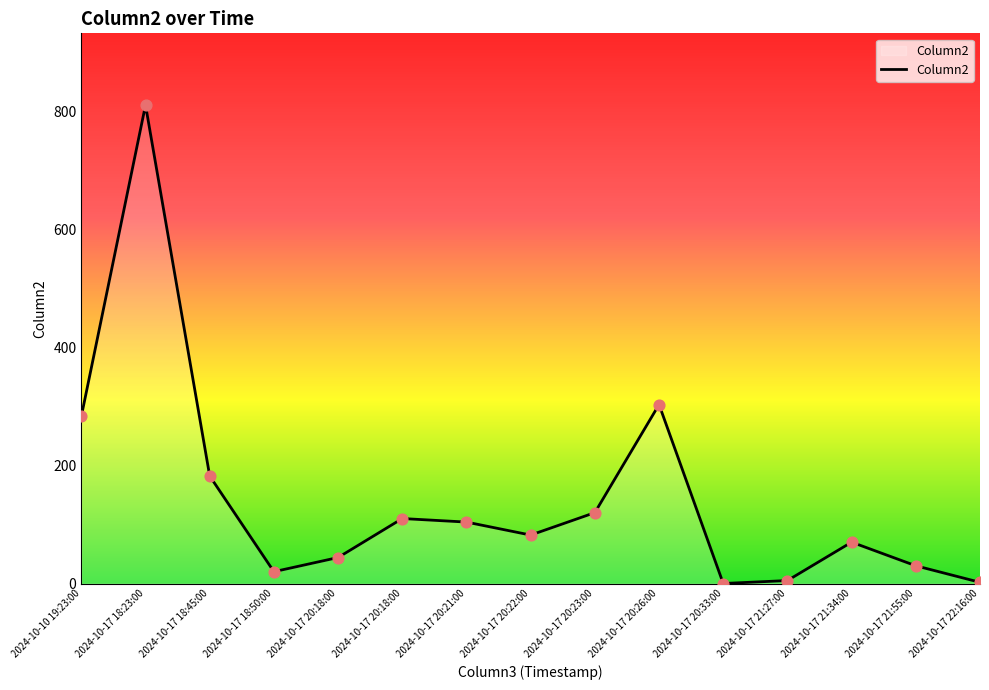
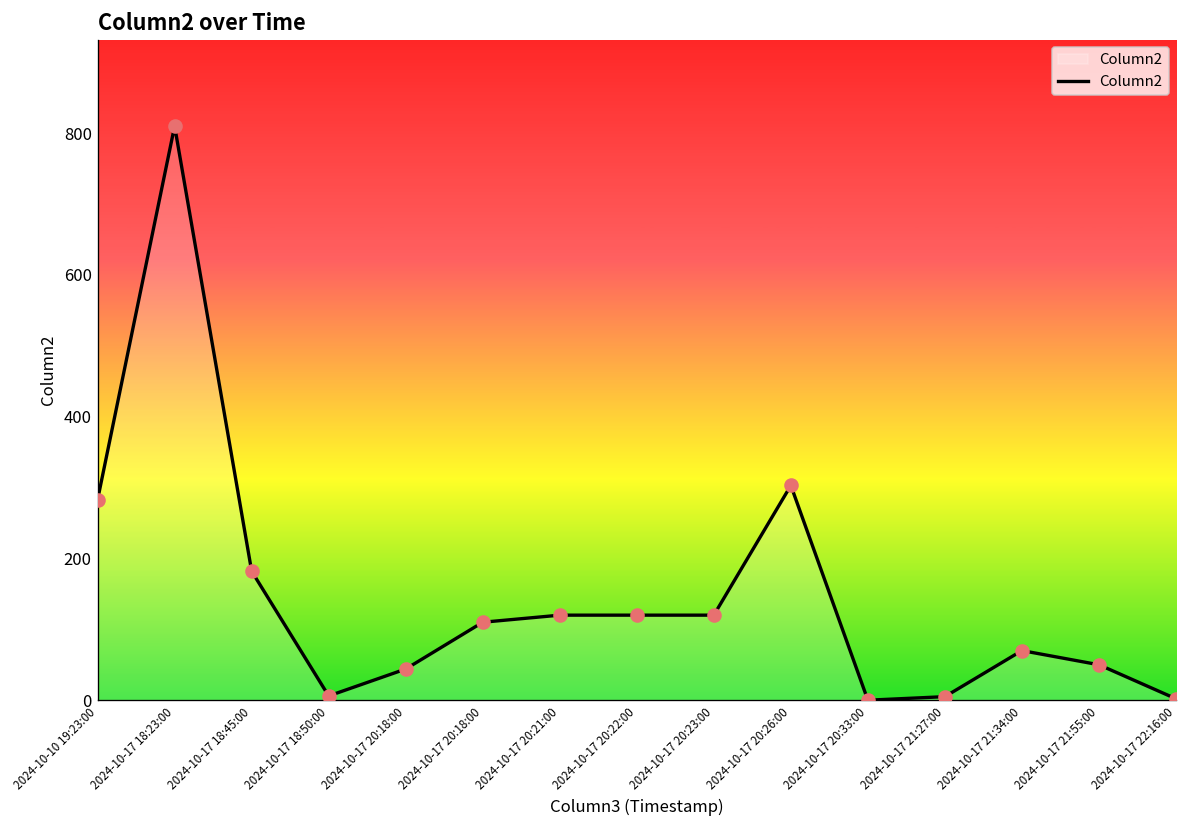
2024-10-17 18:50:00: 20 -> 10
2024-10-17 20:21:00: 100 -> 120
2024-10-17 20:22:00: 80 -> 120
2024-10-17 21:55:00: 30 -> 50
